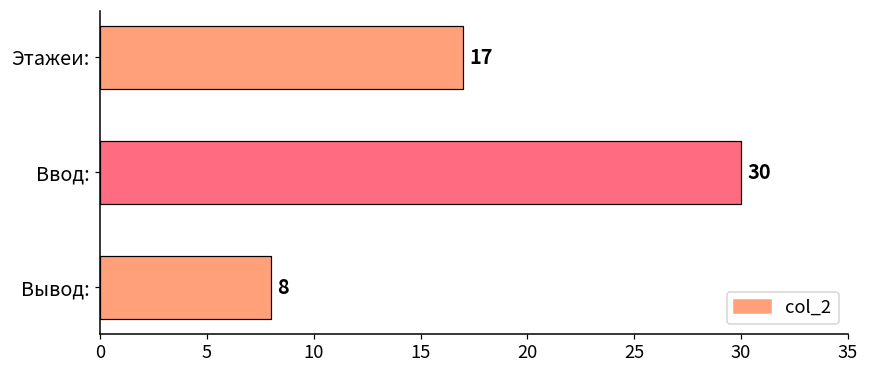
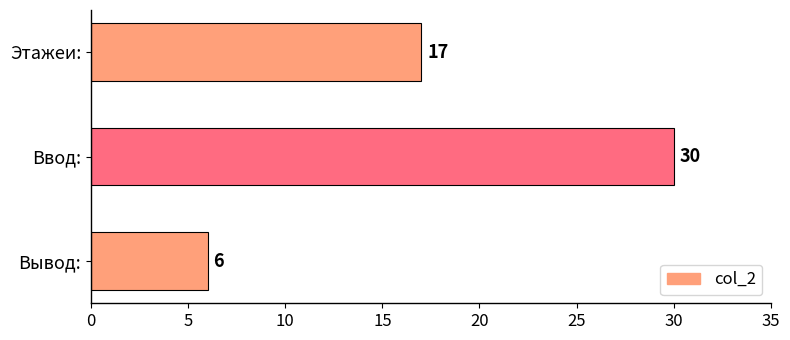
Вывод:: 8 -> 6
